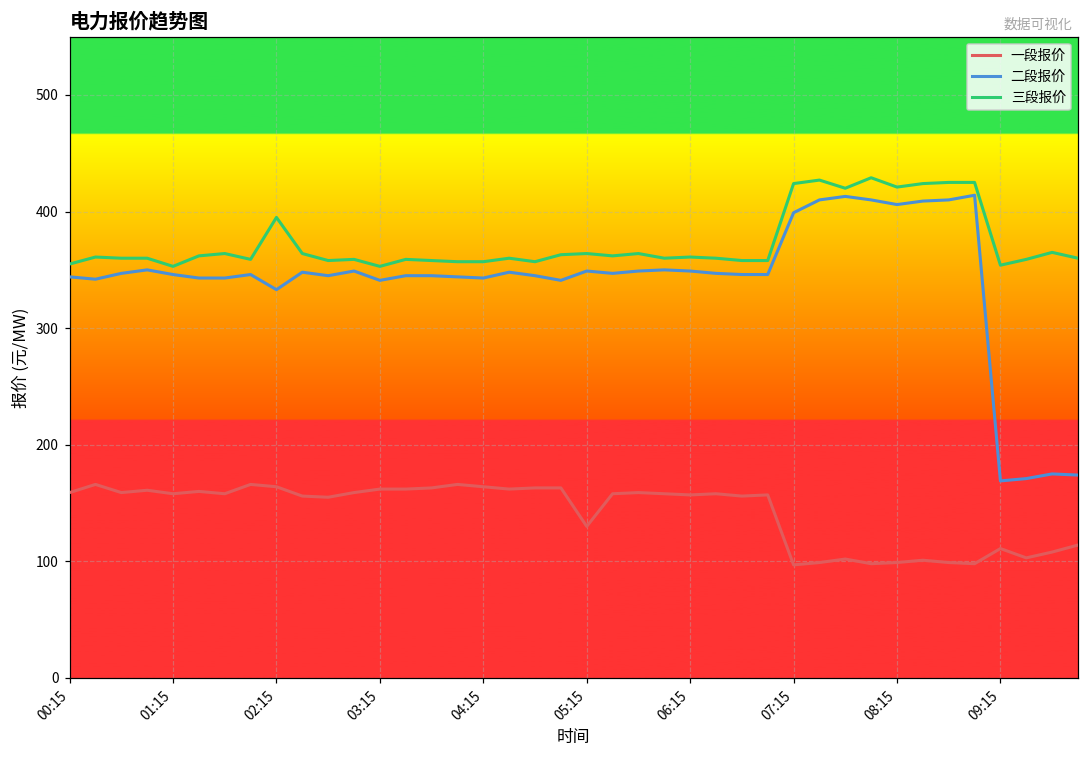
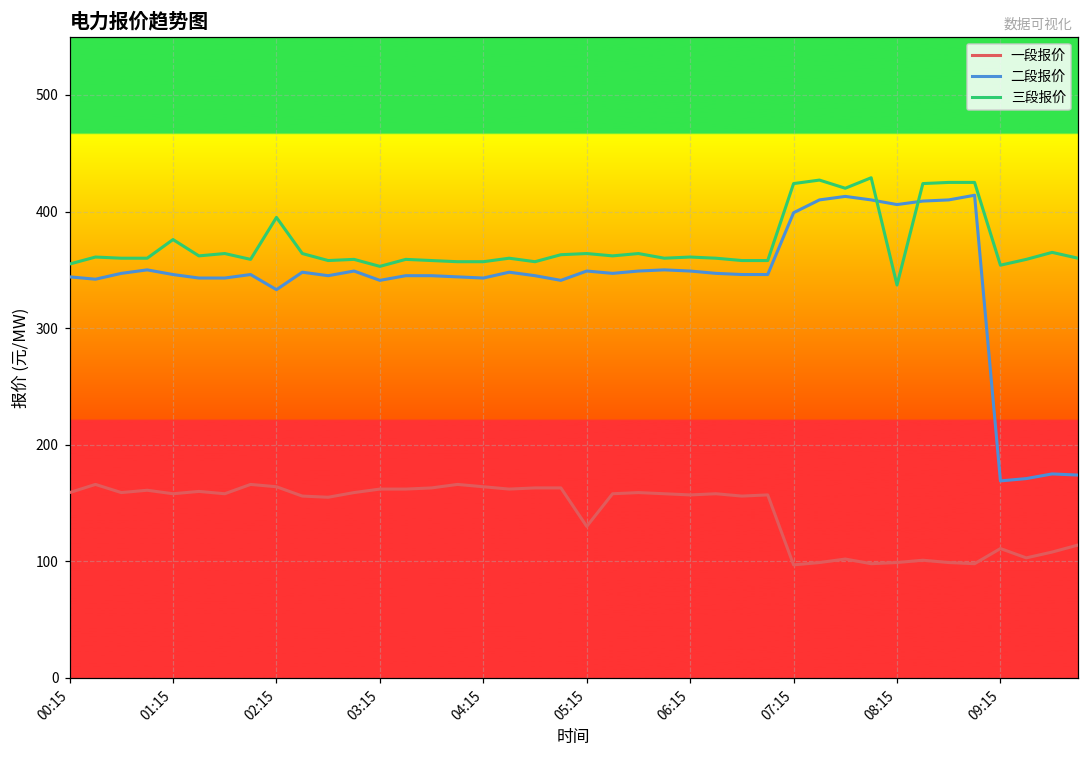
三段报价, 01:15: 353 -> 376
三段报价, 08:15: 421 -> 337
